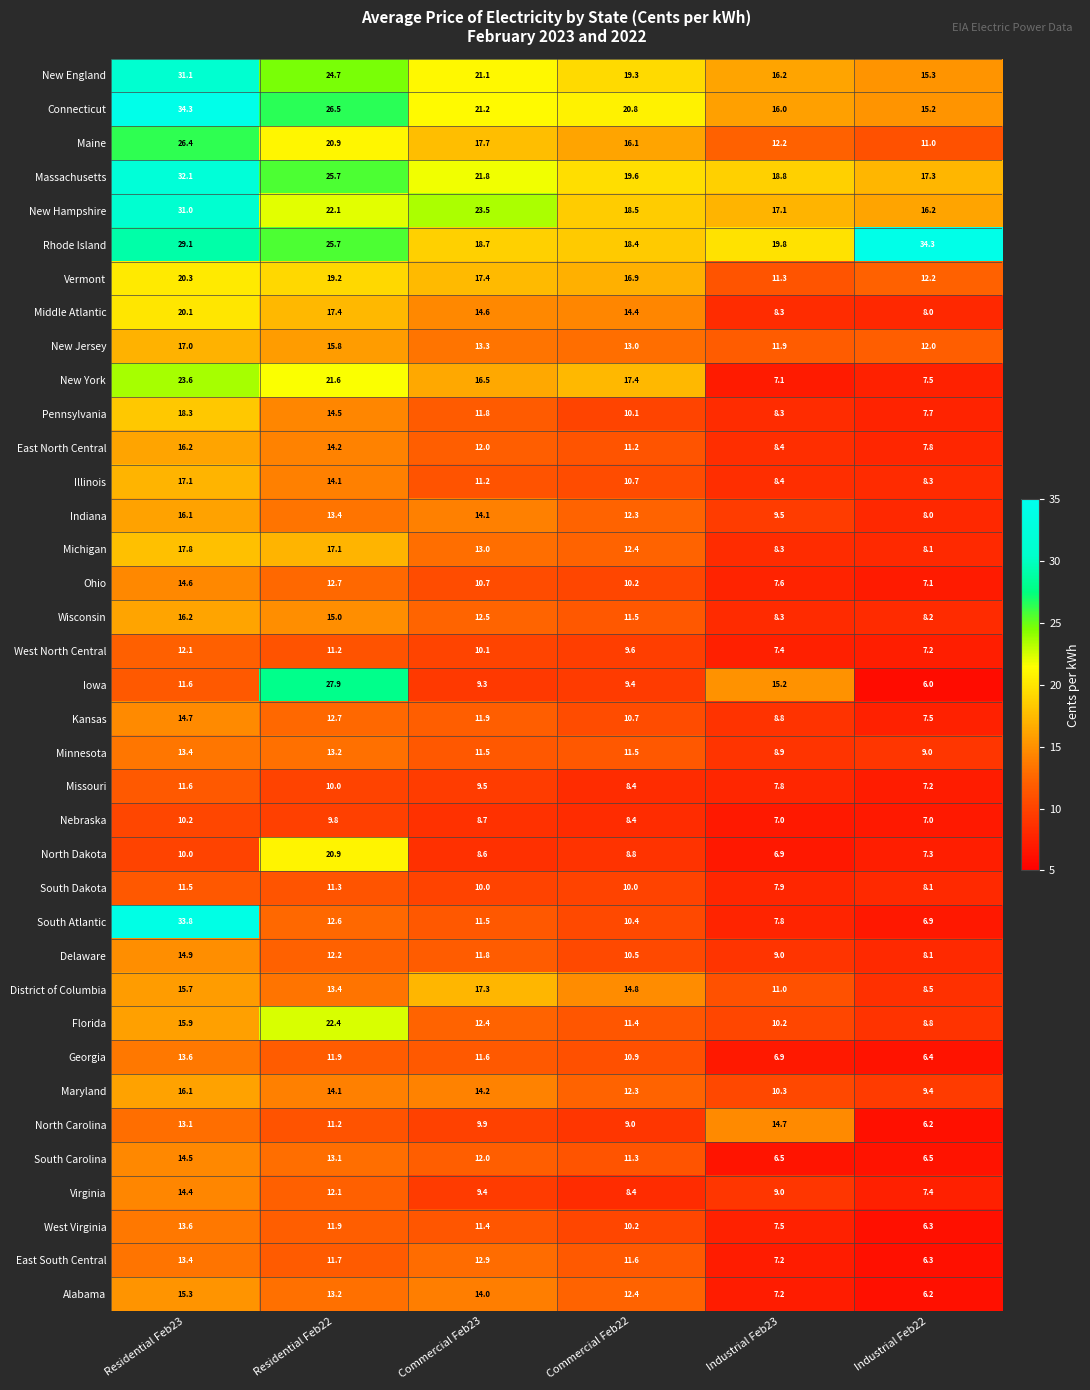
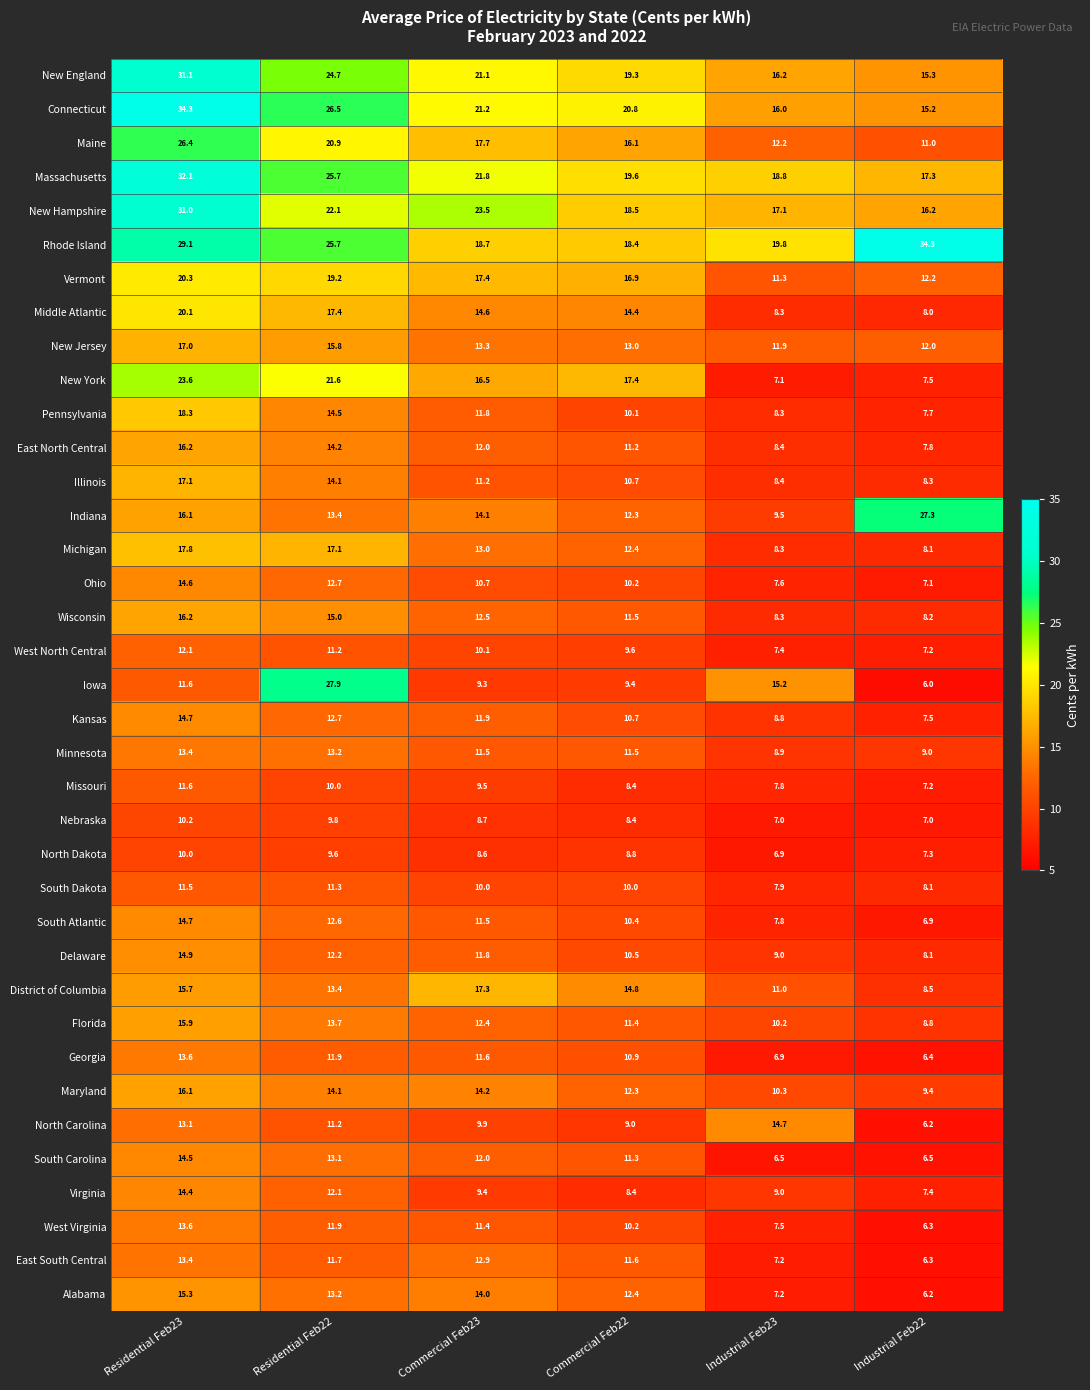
Indiana, Industrial Feb22: 8.0 -> 27.3
North Dakota, Residential Feb22: 20.9 -> 9.6
South Atlantic, Residential Feb23: 33.8 -> 14.7
Florida, Residential Feb22: 22.4 -> 13.7
